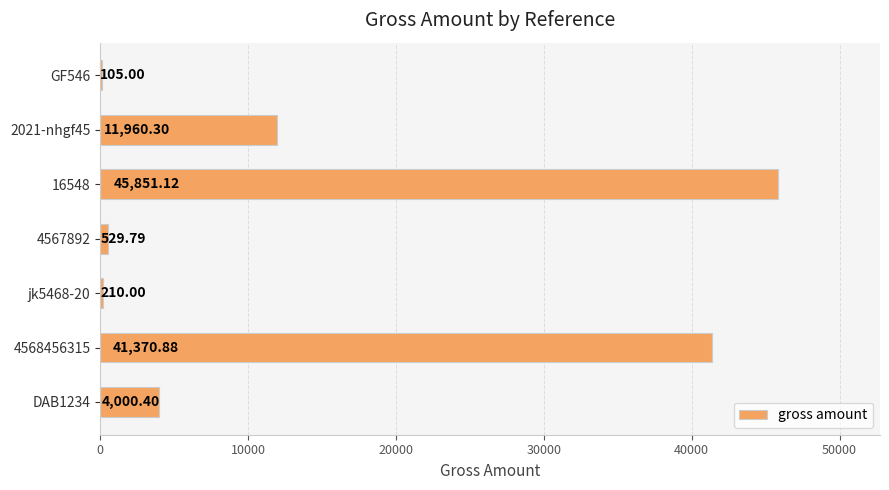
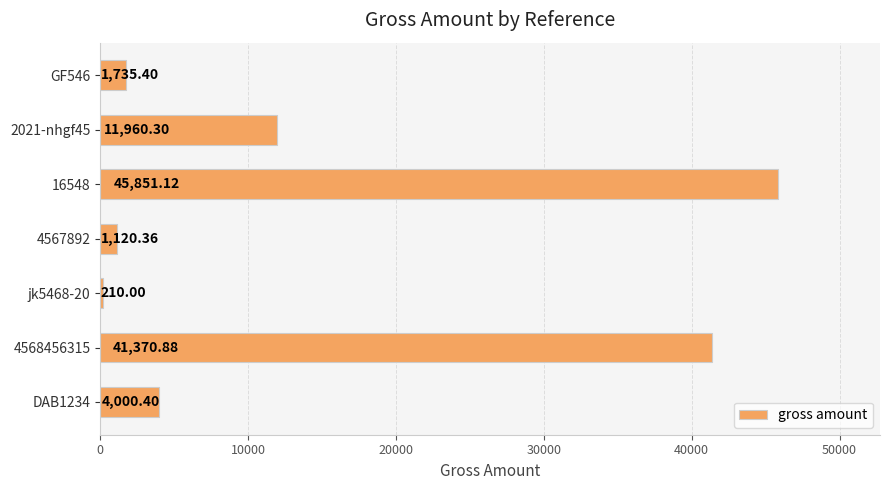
GF546: 105.00 -> 1,735.40
4567892: 529.79 -> 1,120.36
